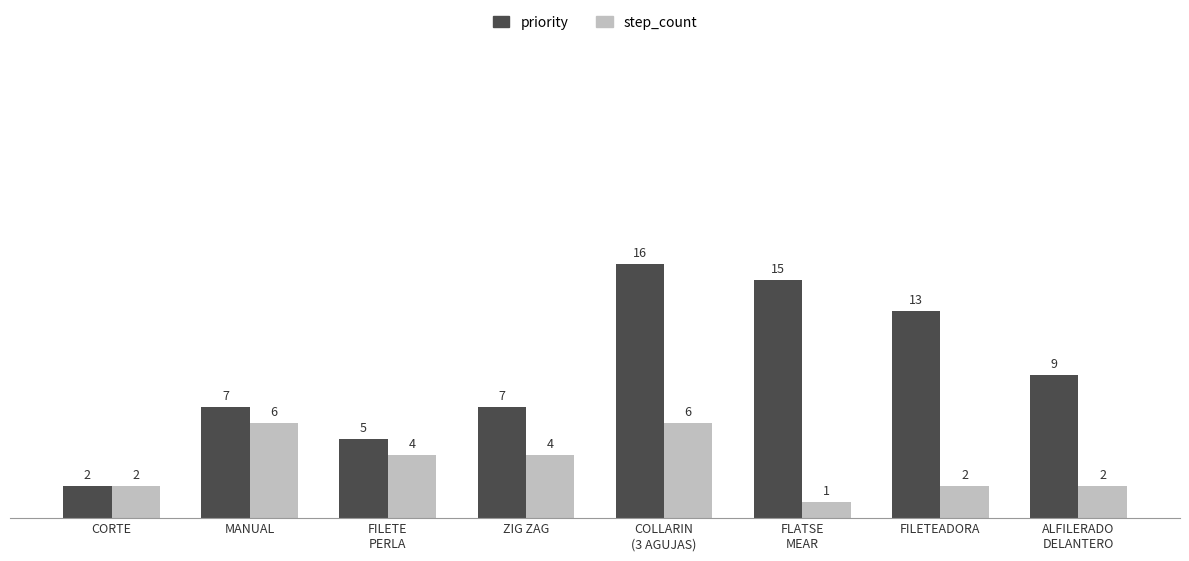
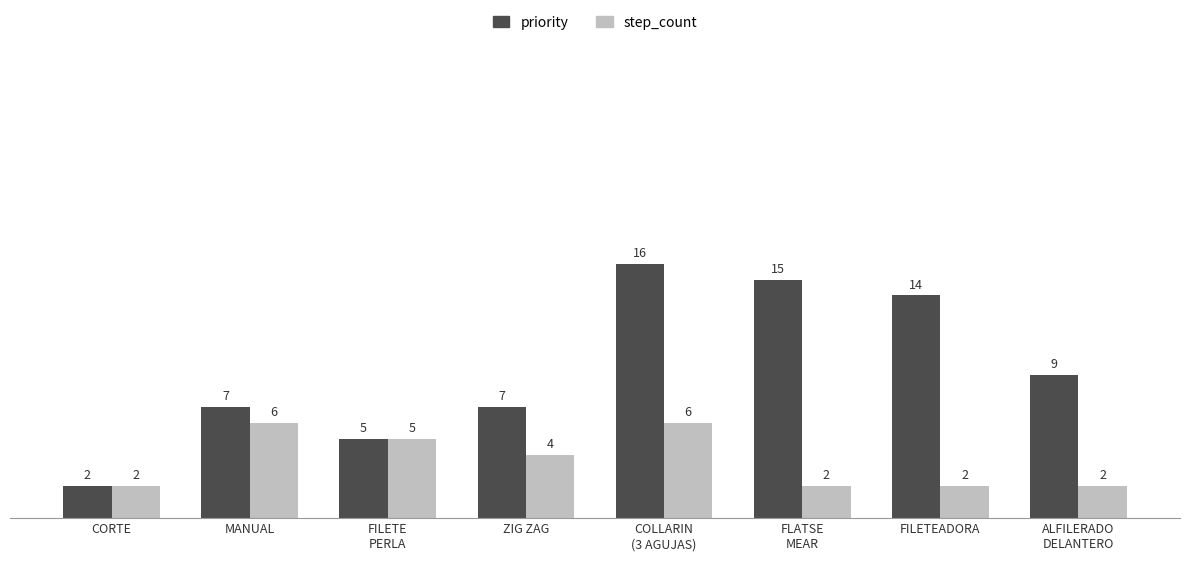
step_count, FILETE PERLA: 4 -> 5
step_count, FLATSE MEAR: 1 -> 2
priority, FILETEADORA: 13 -> 14
